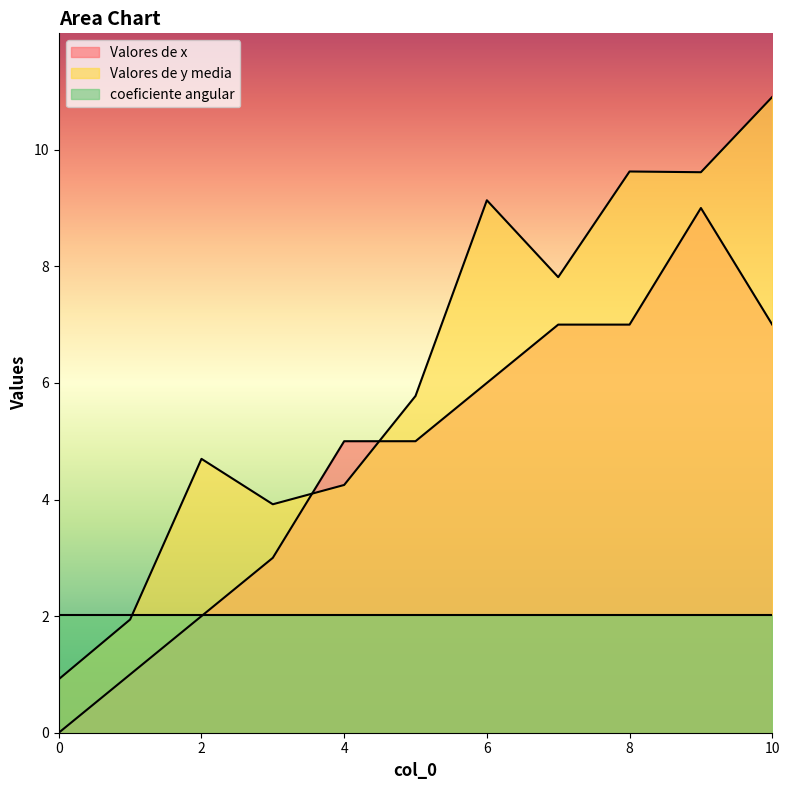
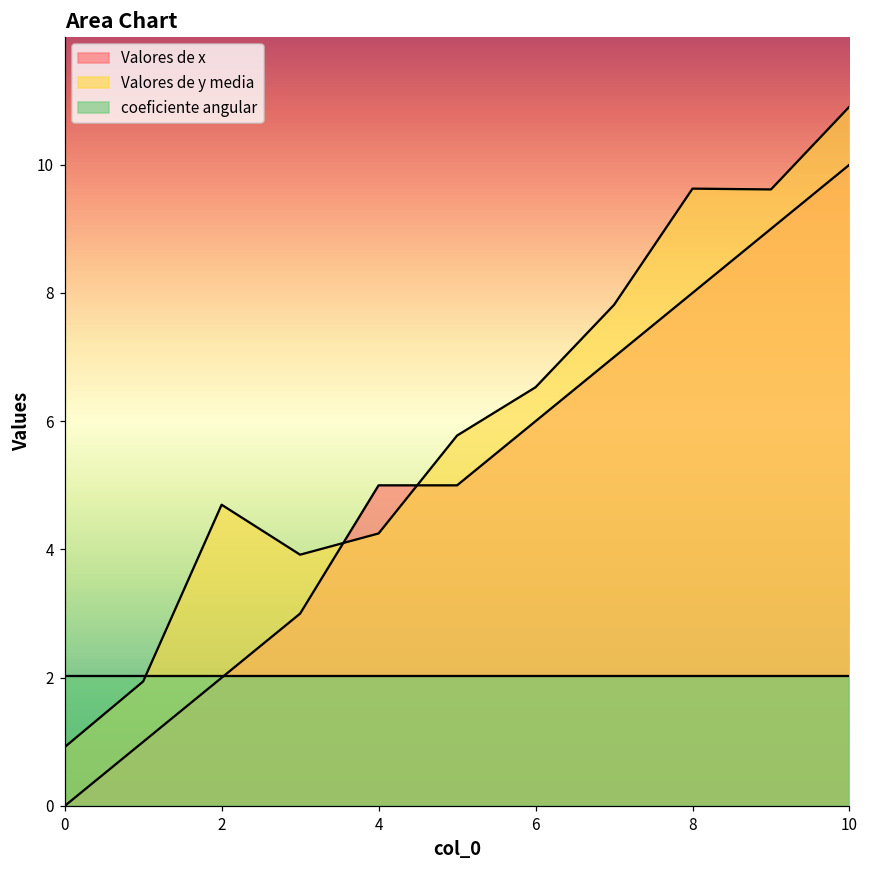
Valores de y media, 6: 9.1 -> 6.5
Valores de x, 8: 7 -> 8
Valores de x, 10: 7 -> 10
